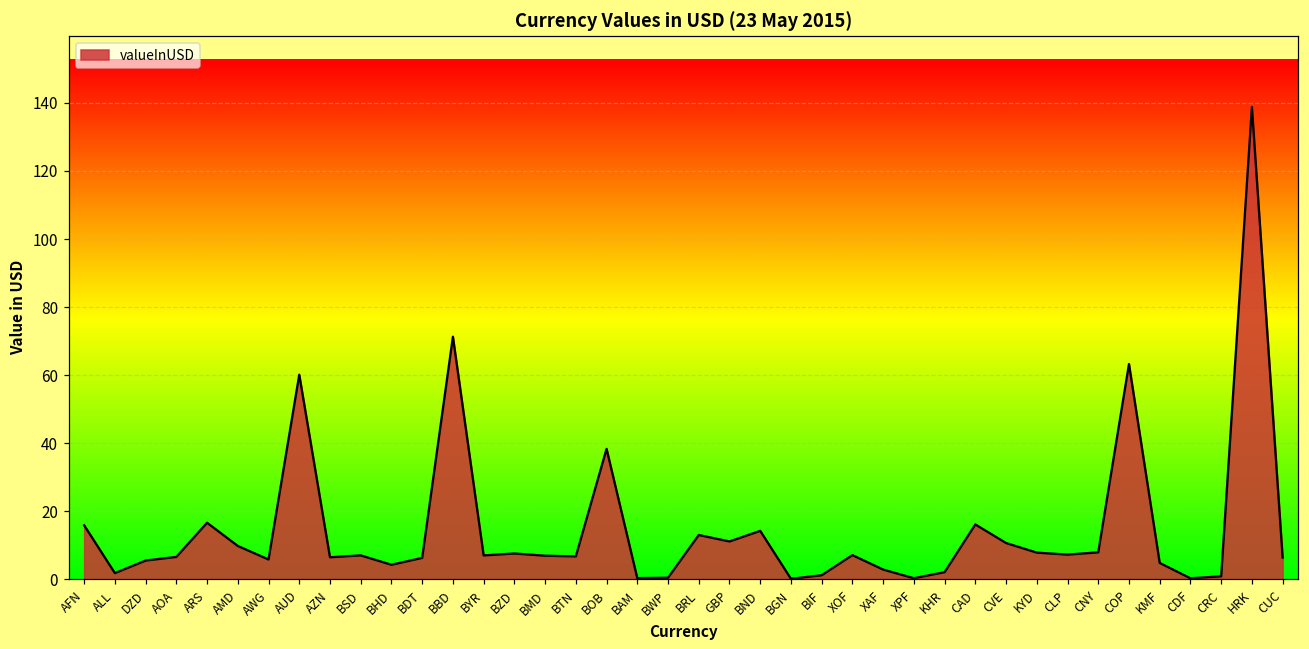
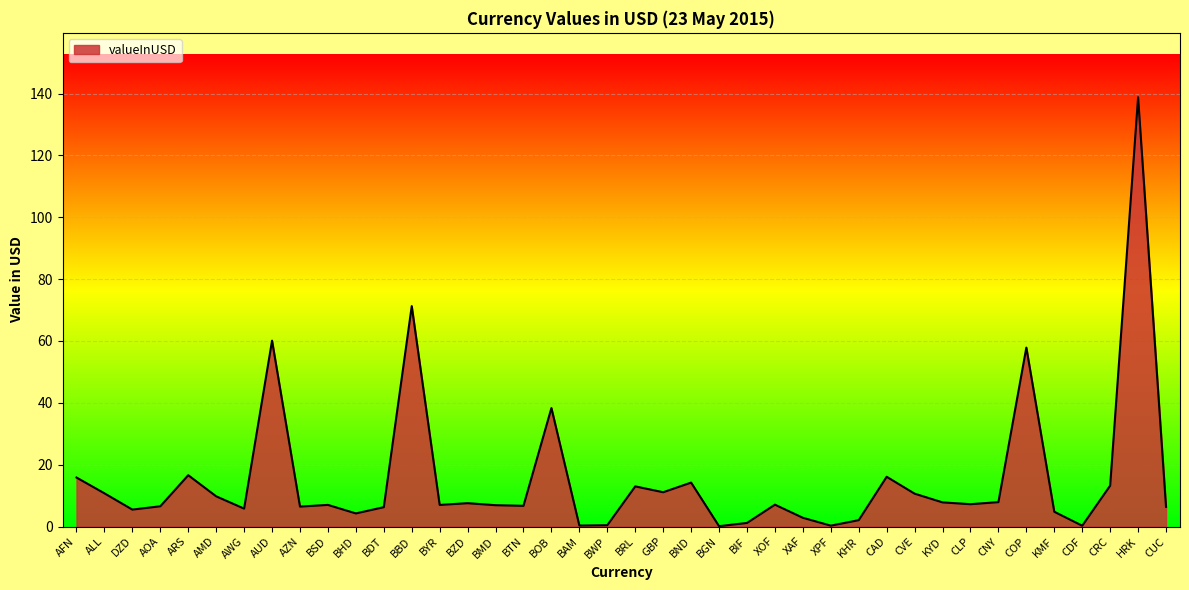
ALL: 2 -> 11
COP: 63 -> 58
CRC: 1 -> 13
